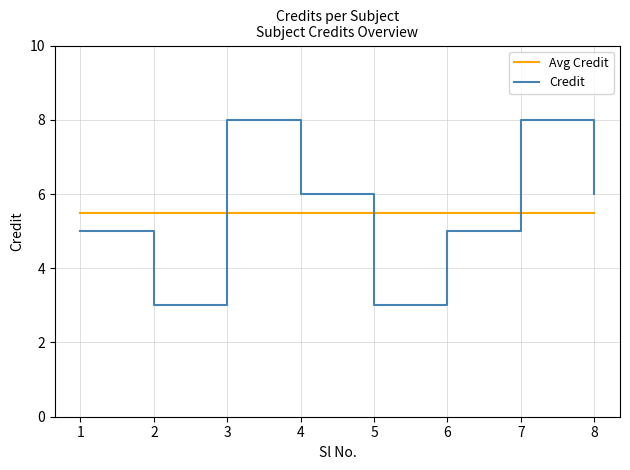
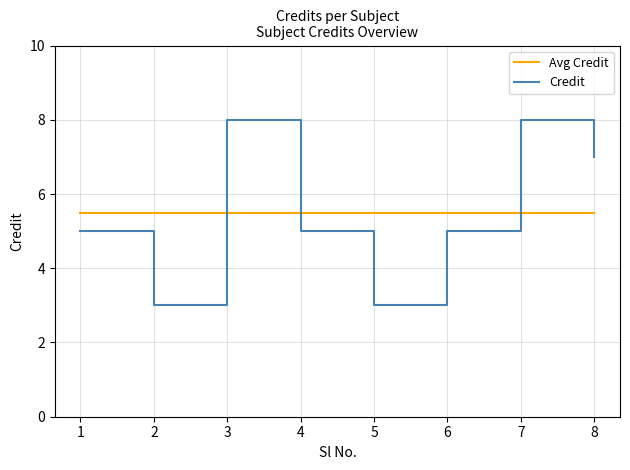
Credit, 4: 6 -> 5
Credit, 8: 6 -> 7
